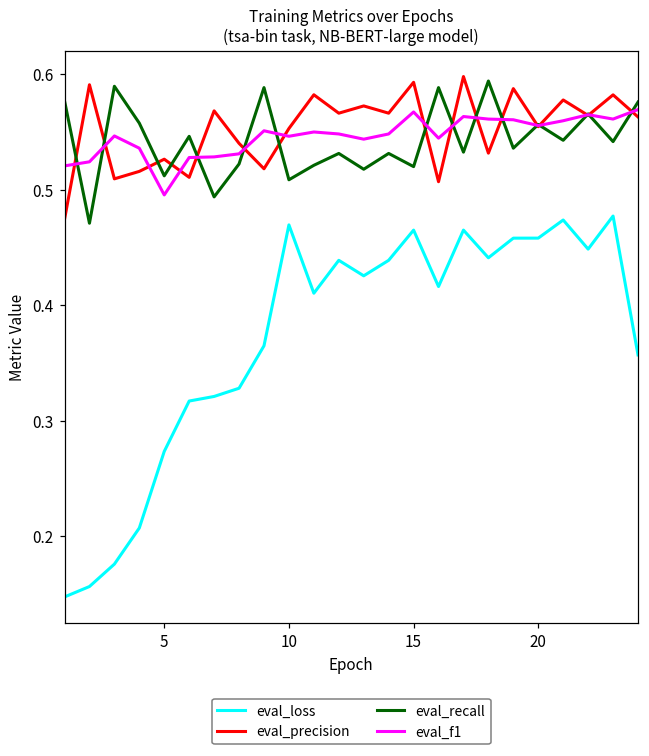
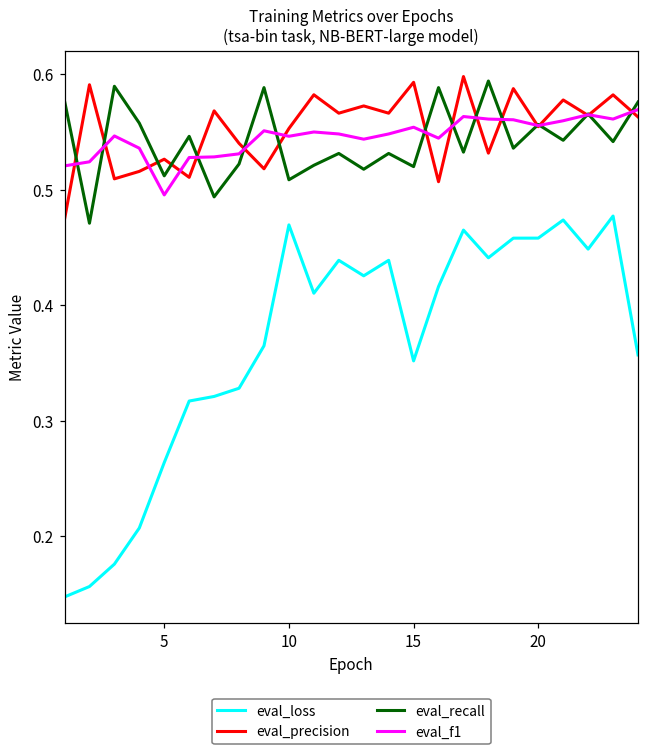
eval_loss, 5: 0.273 -> 0.264
eval_loss, 15: 0.465 -> 0.352
eval_f1, 15: 0.567 -> 0.554
